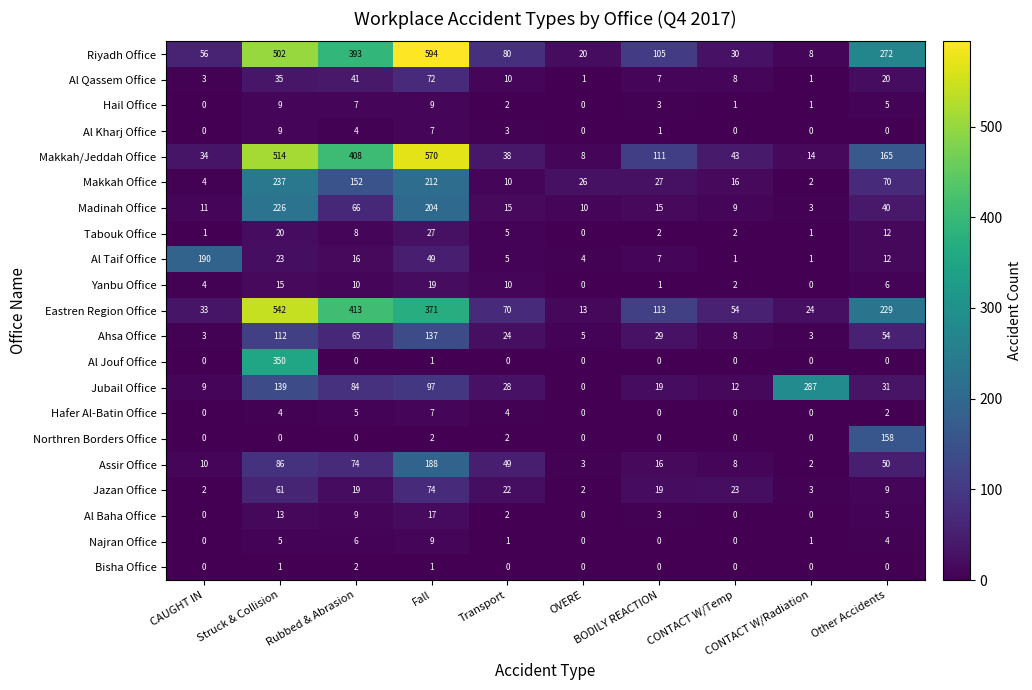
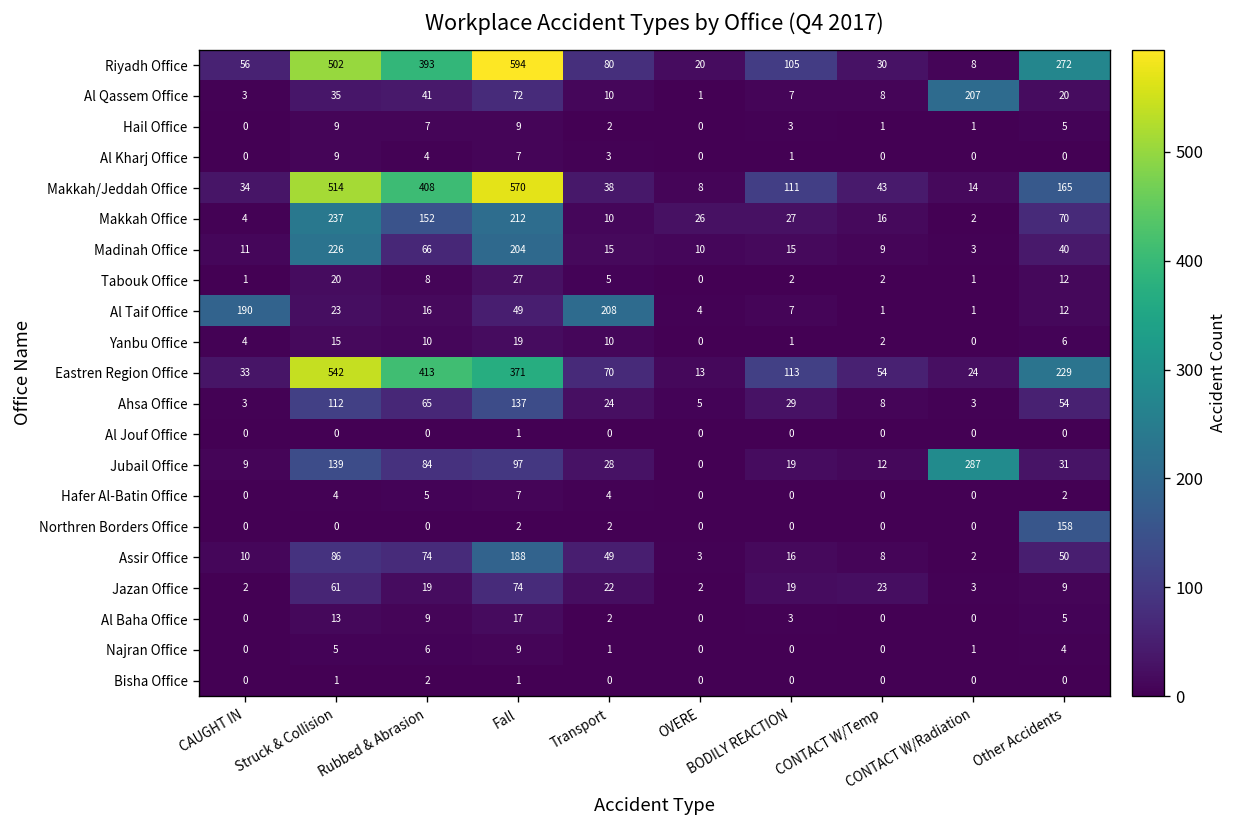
Al Qassem Office, CONTACT W/Radiation: 1 -> 207
Al Taif Office, Transport: 5 -> 208
Al Jouf Office, Struck & Collision: 350 -> 0
